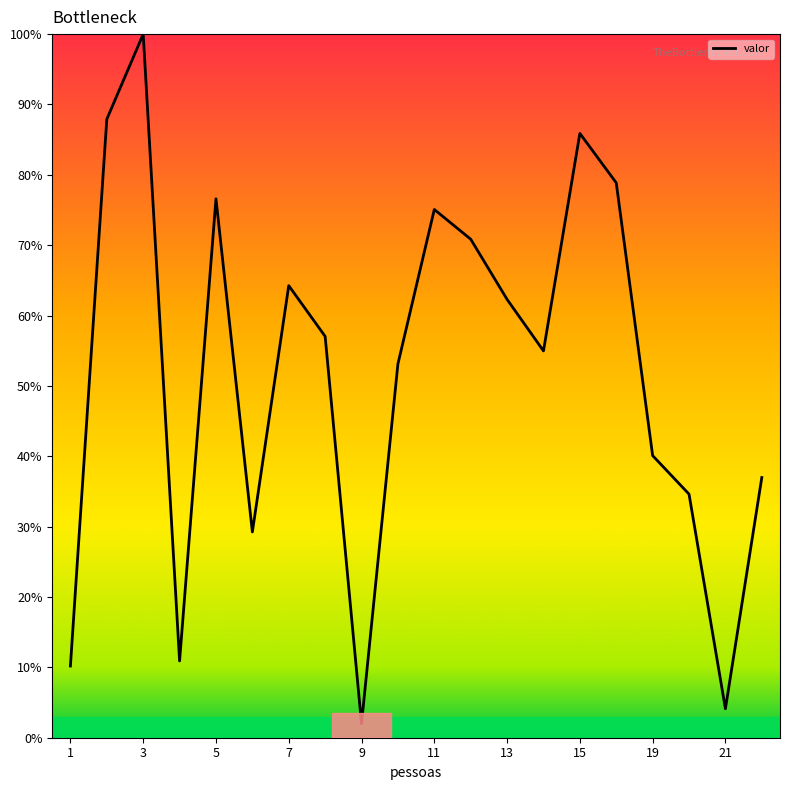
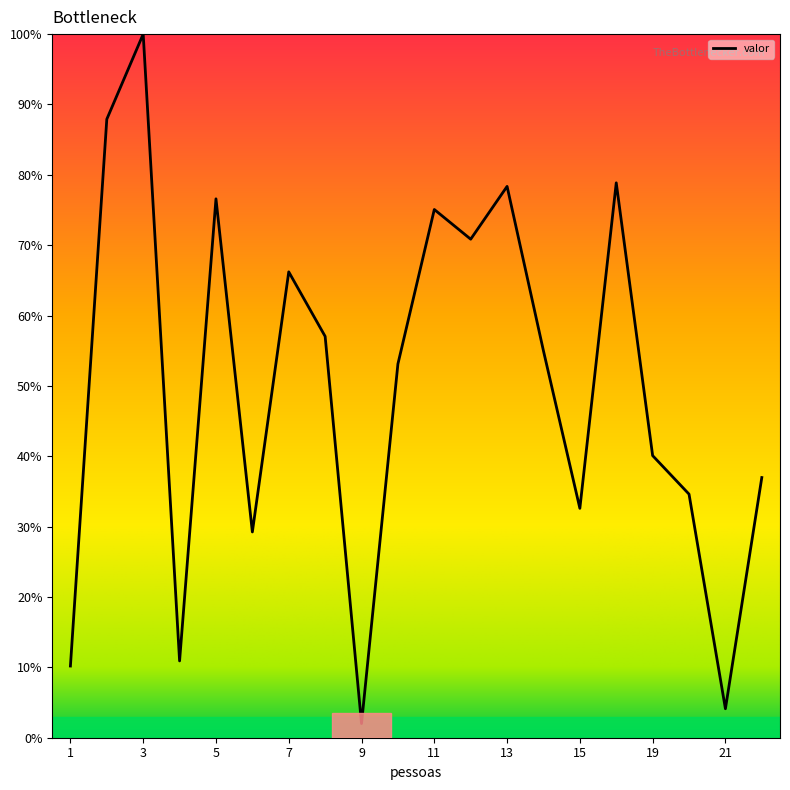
7: 64% -> 66%
13: 62% -> 78%
15: 86% -> 33%
